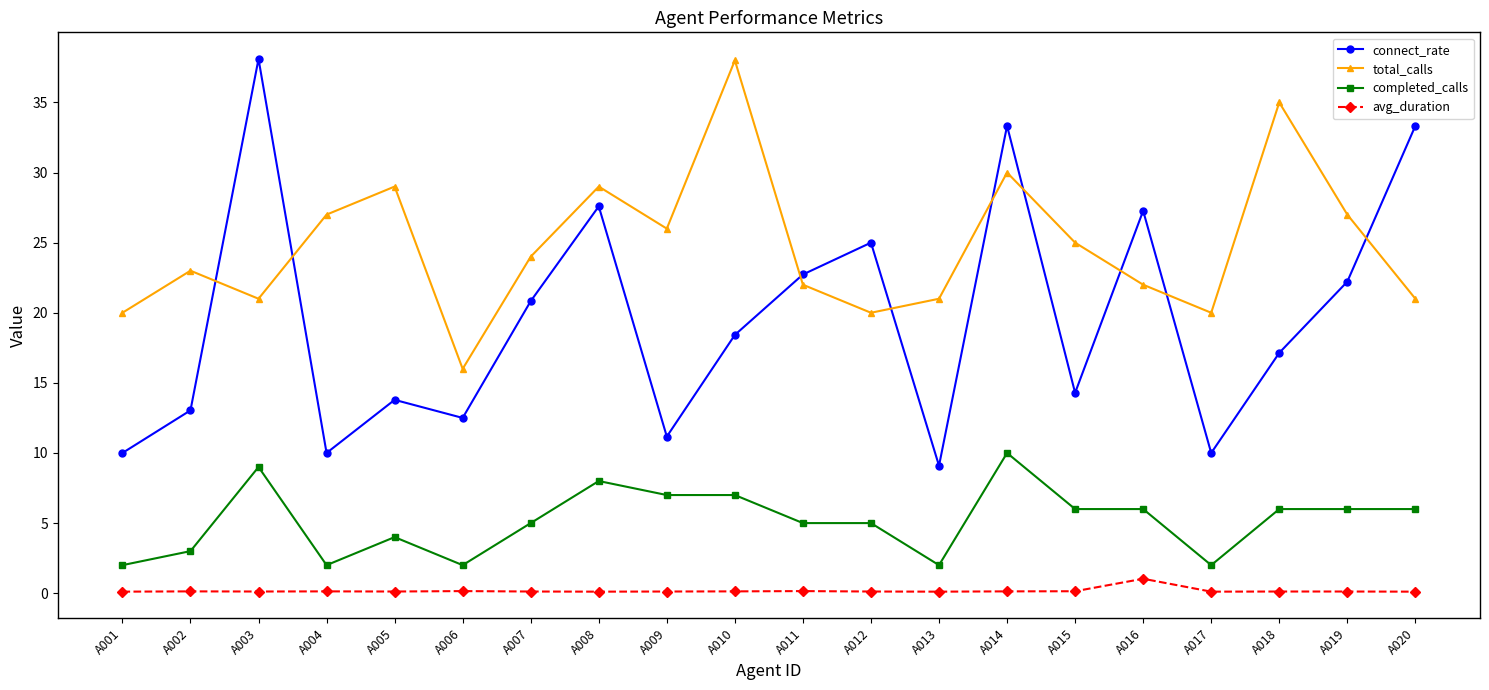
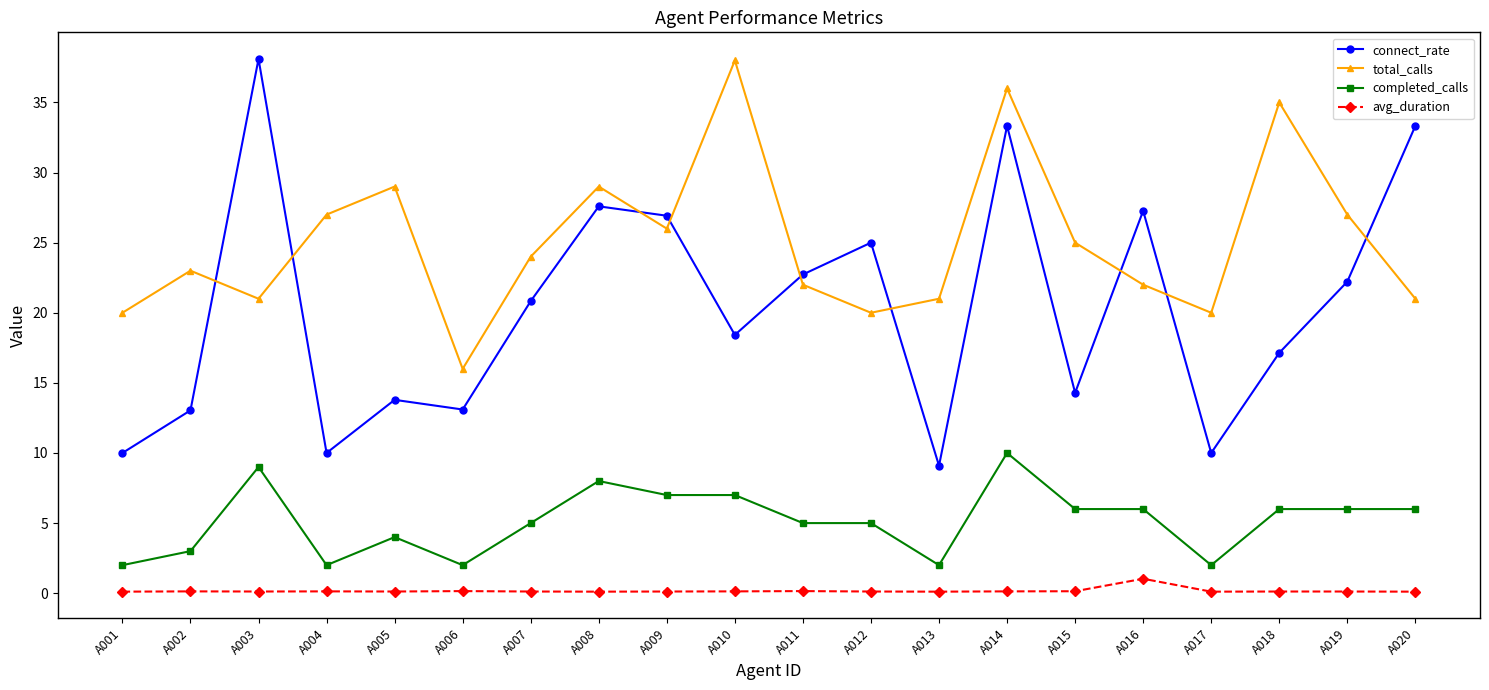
connect_rate, A006: 12.5 -> 13.1
connect_rate, A009: 11.2 -> 26.9
total_calls, A014: 30 -> 36
